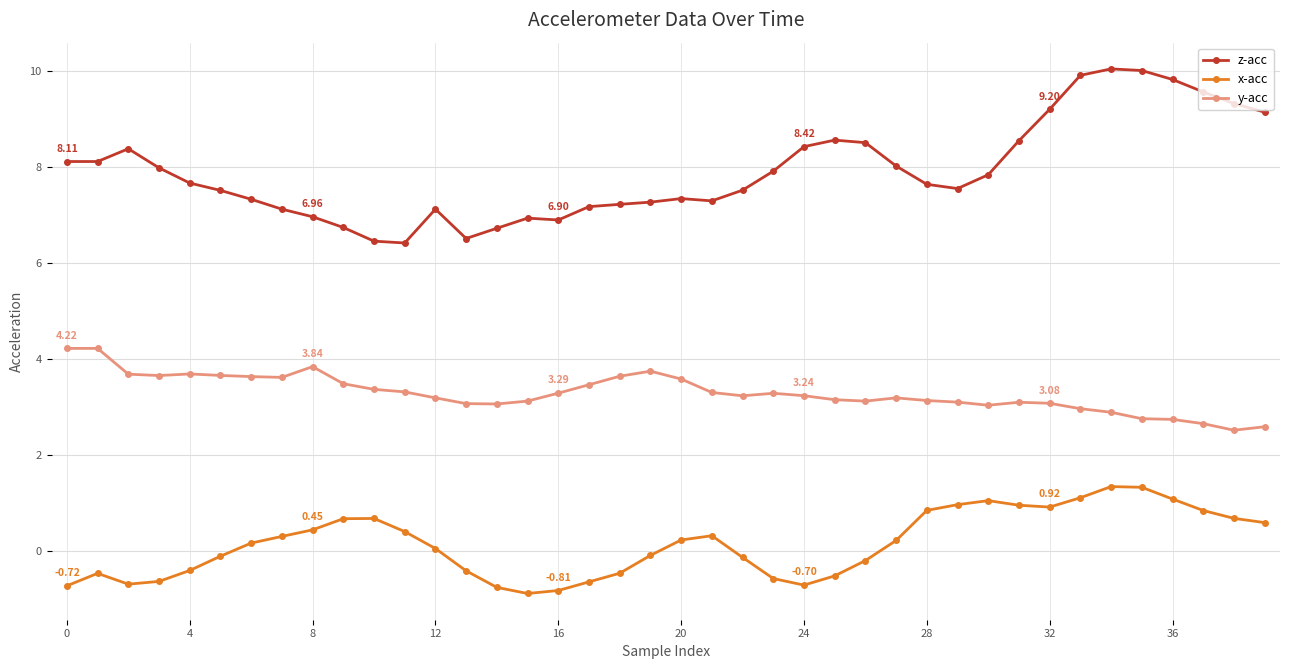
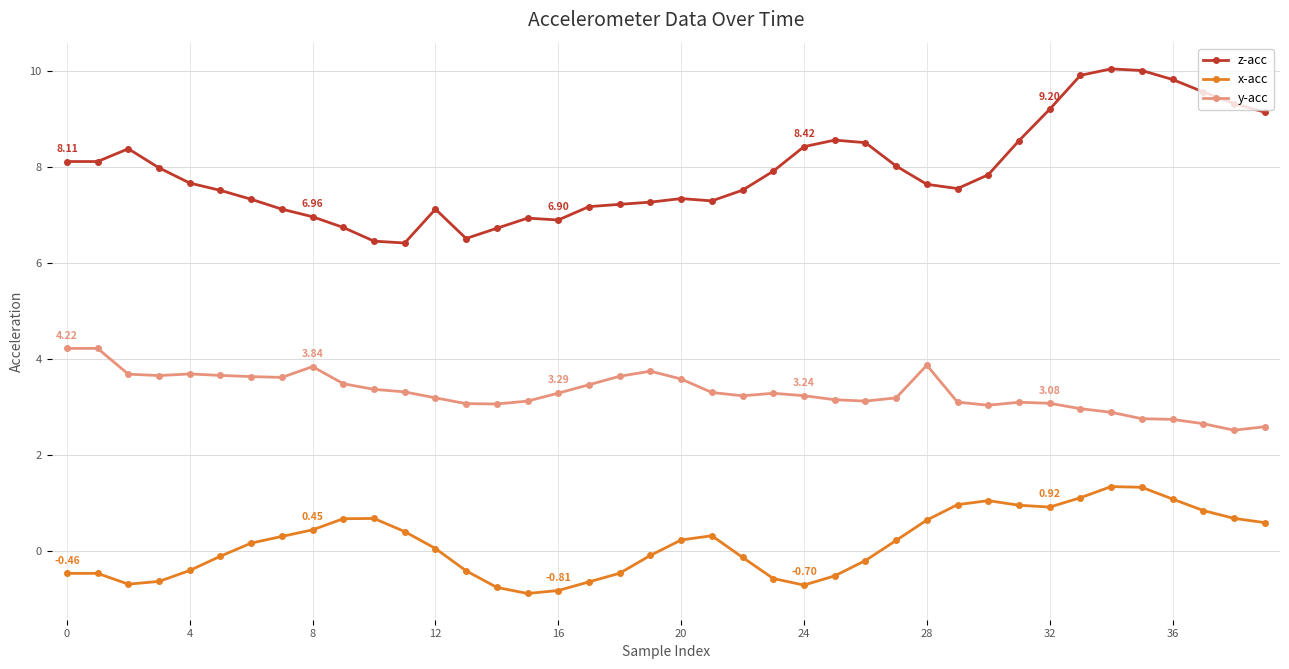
x-acc, 0: -0.72 -> -0.46
x-acc, 28: 0.9 -> 0.7
y-acc, 28: 3.1 -> 3.9
